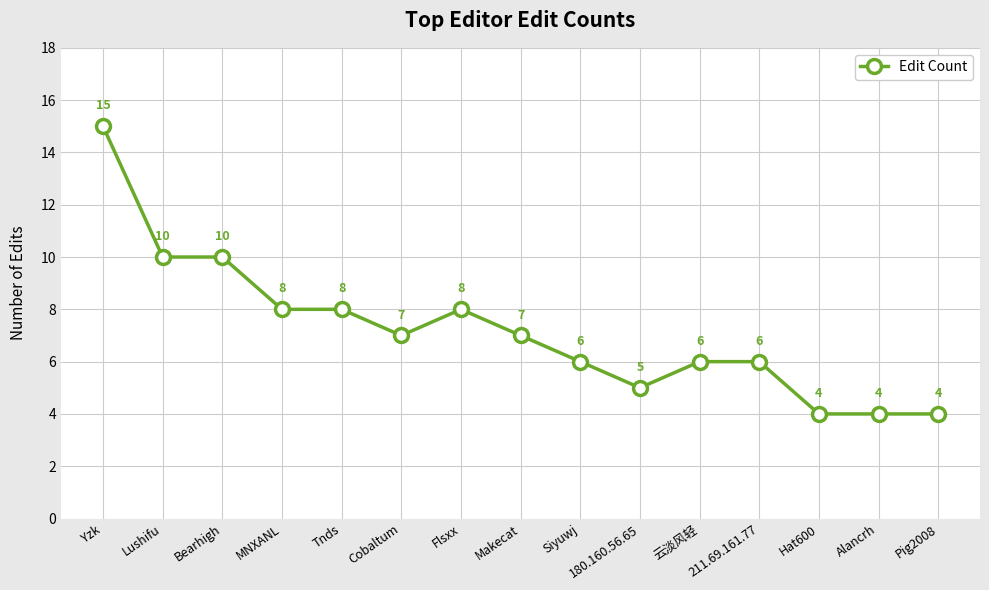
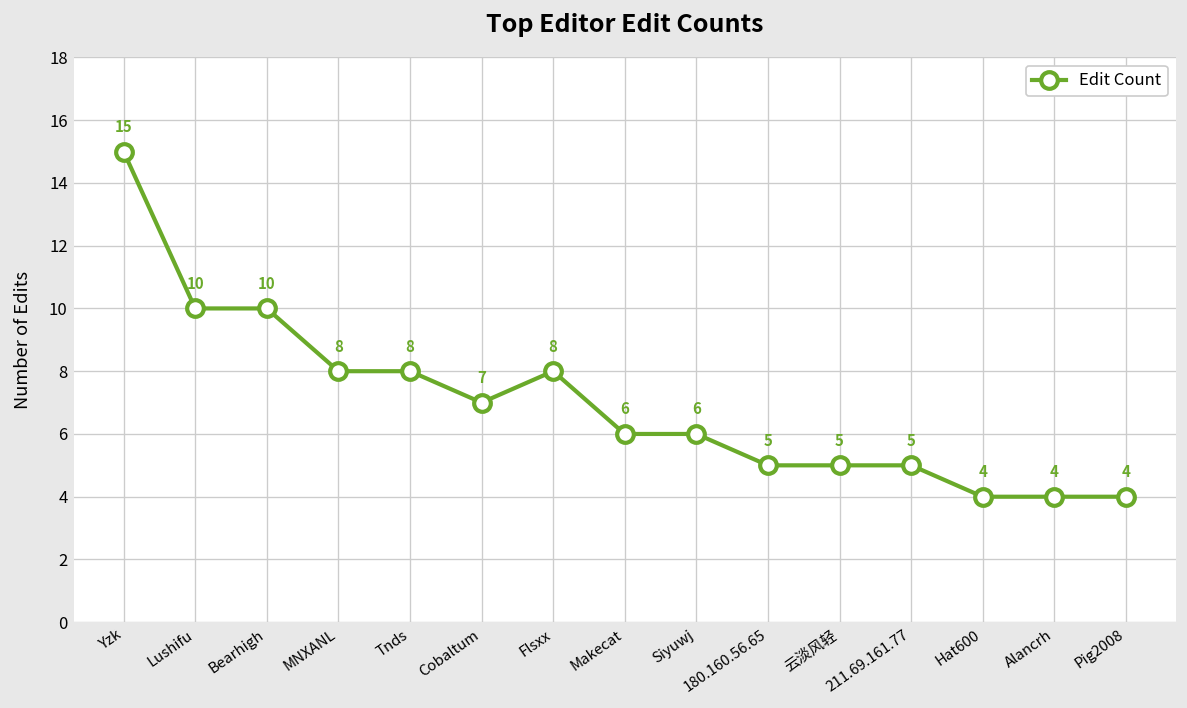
Makecat: 7 -> 6
云淡风轻: 6 -> 5
211.69.161.77: 6 -> 5
